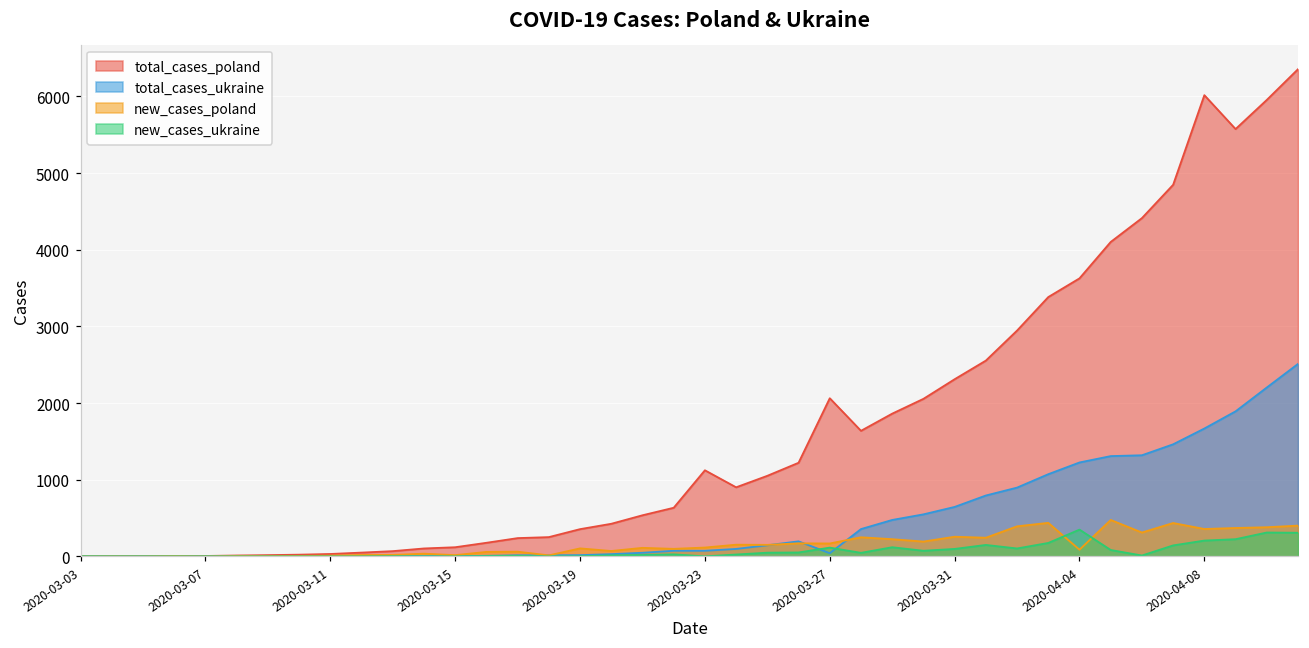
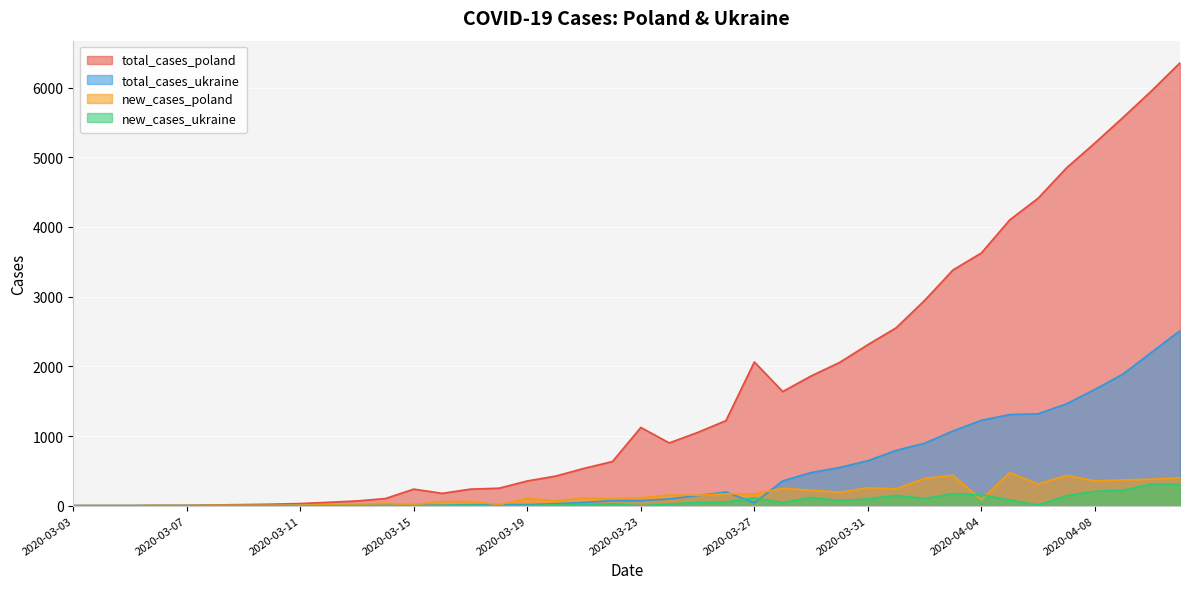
total_cases_poland, 2020-03-15: 100 -> 200
new_cases_ukraine, 2020-04-04: 300 -> 200
total_cases_poland, 2020-04-08: 6000 -> 5200
